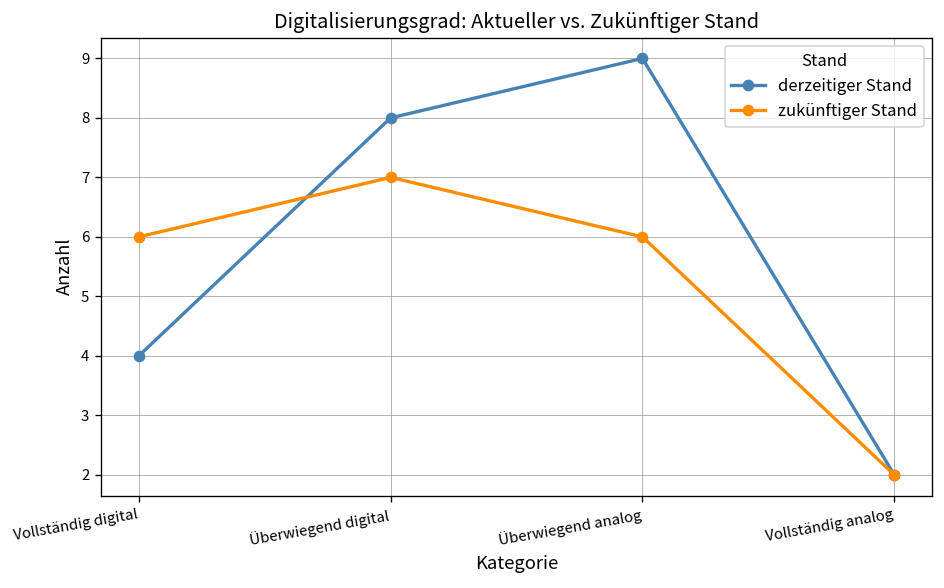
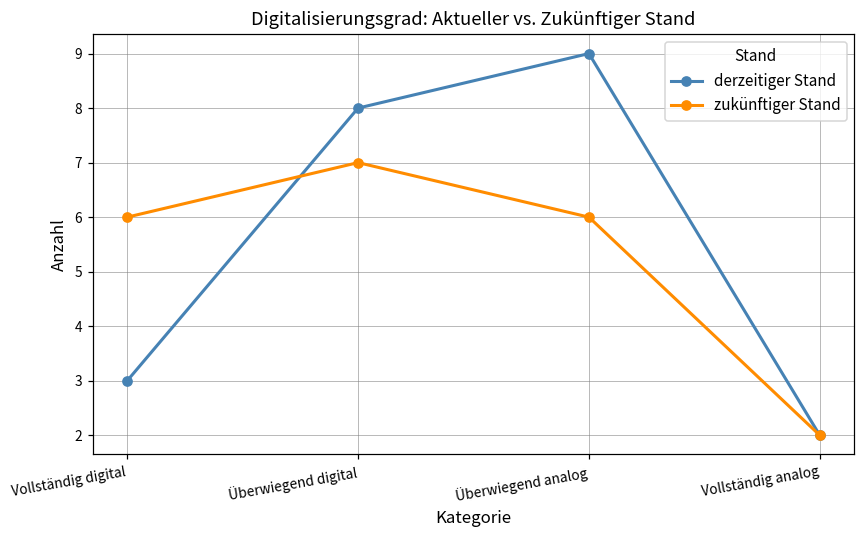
derzeitiger Stand, Vollständig digital: 4 -> 3
